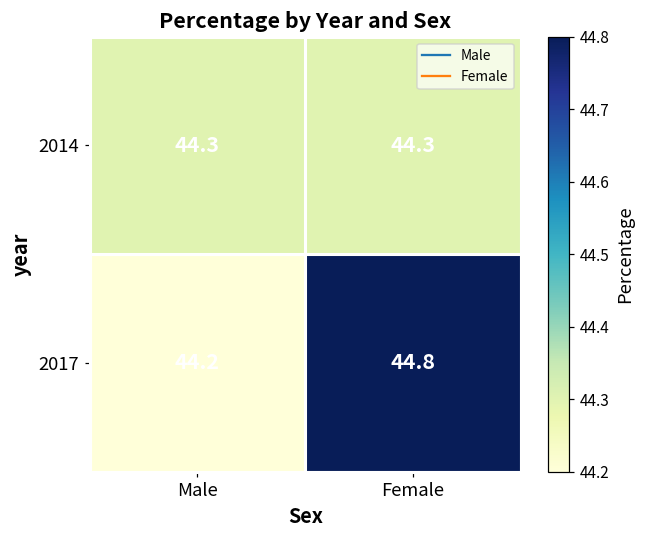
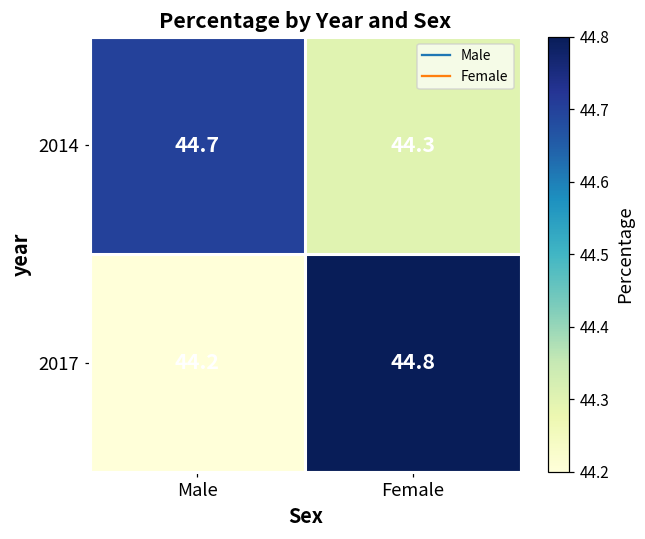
2014, Male: 44.3 -> 44.7
